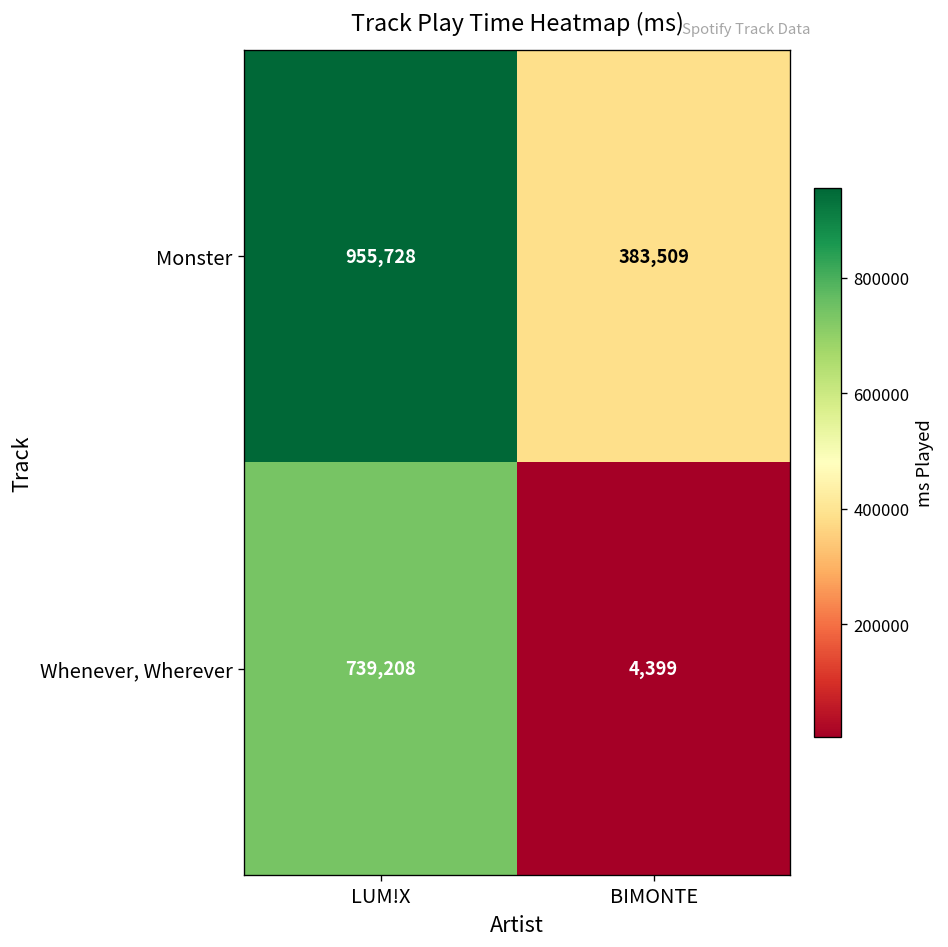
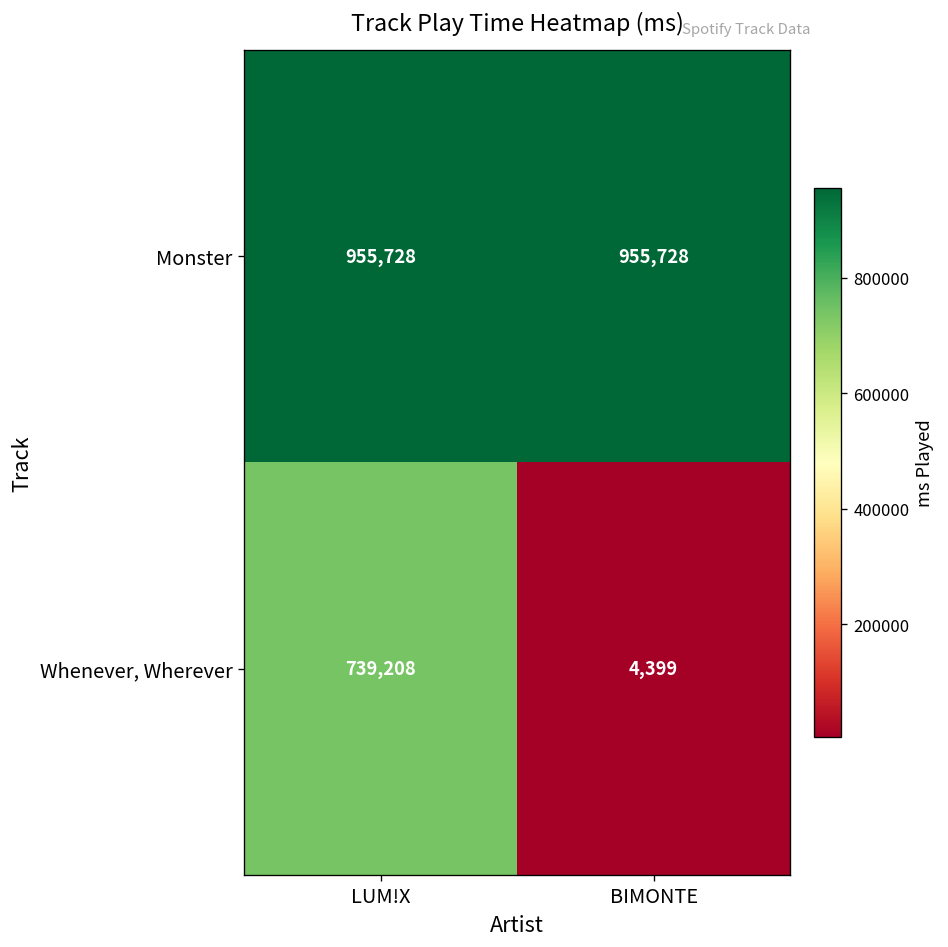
Monster, BIMONTE: 383,509 -> 955,728
